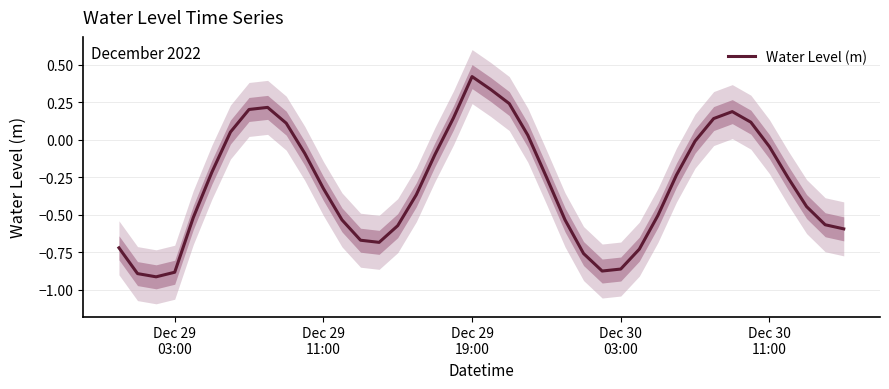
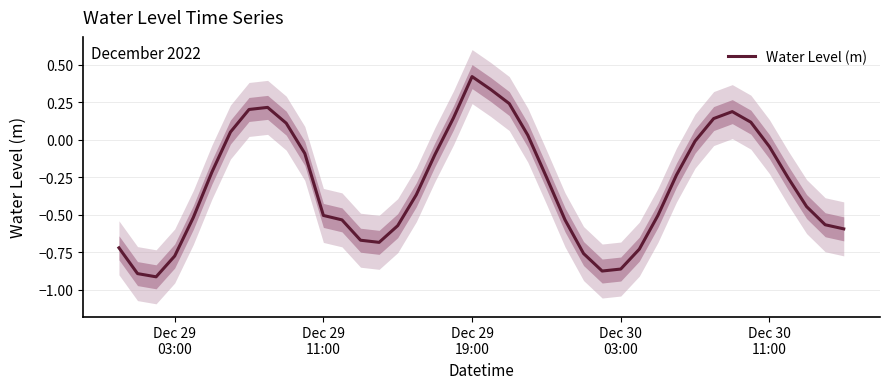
Water Level (m), Dec 29 03:00: -0.88 -> -0.78
Water Level (m), Dec 29 11:00: -0.33 -> -0.50
